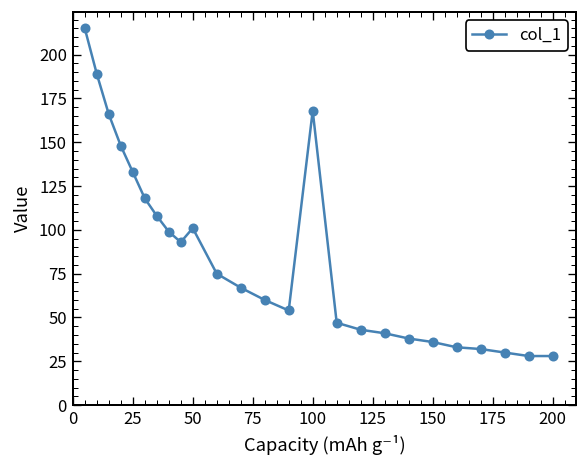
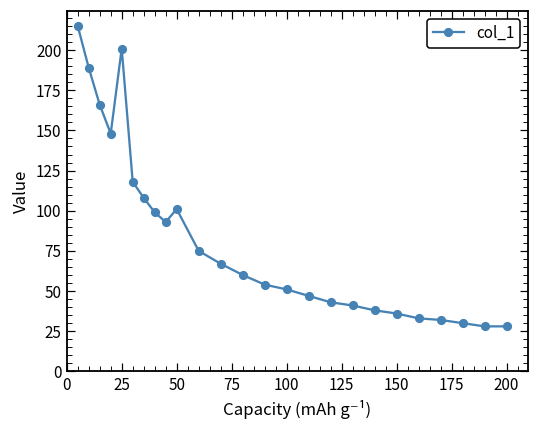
25: 133 -> 201
100: 168 -> 51
